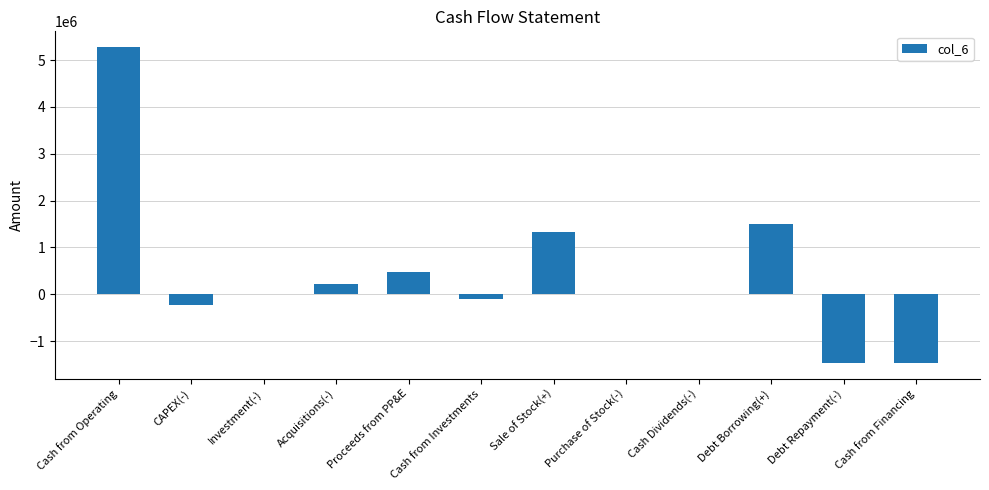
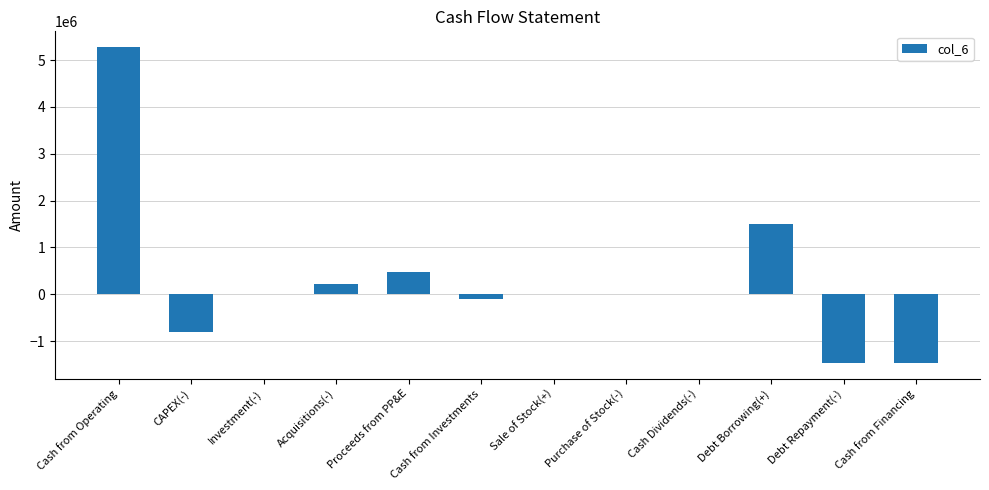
CAPEX(-): -200000 -> -800000
Sale of Stock(+): 1300000 -> 0
